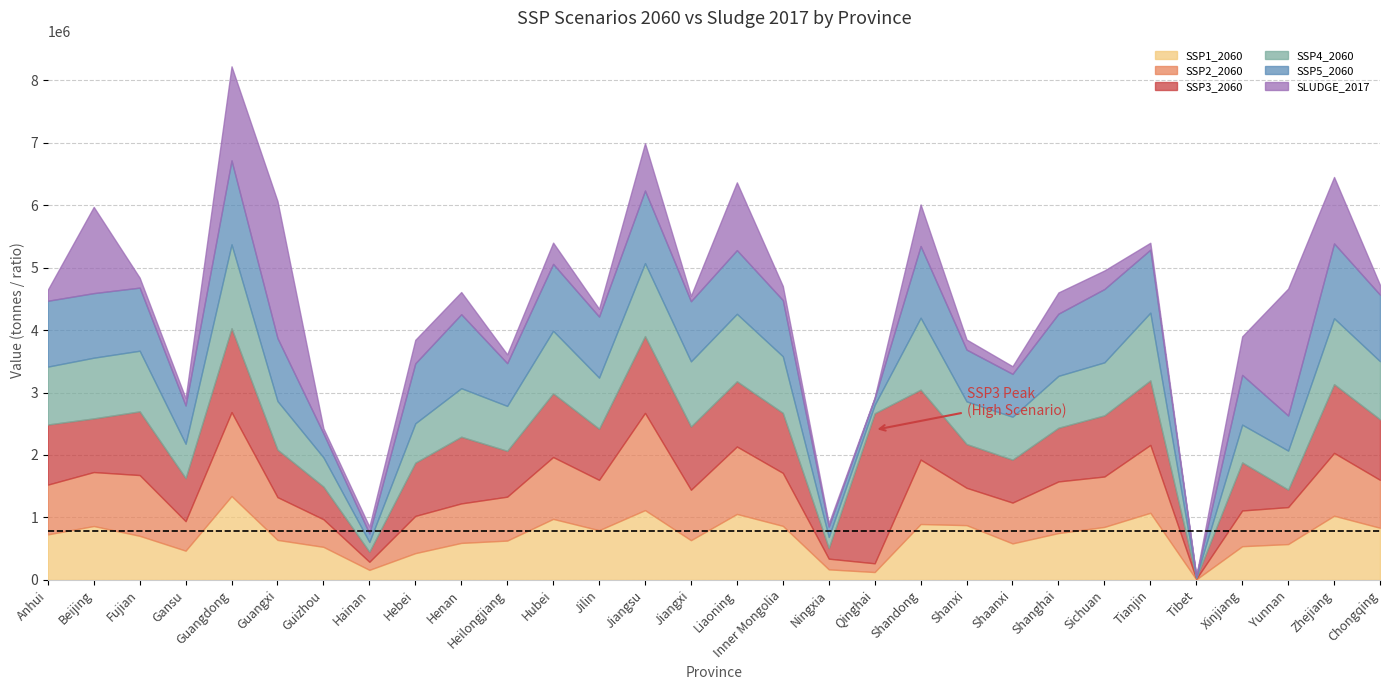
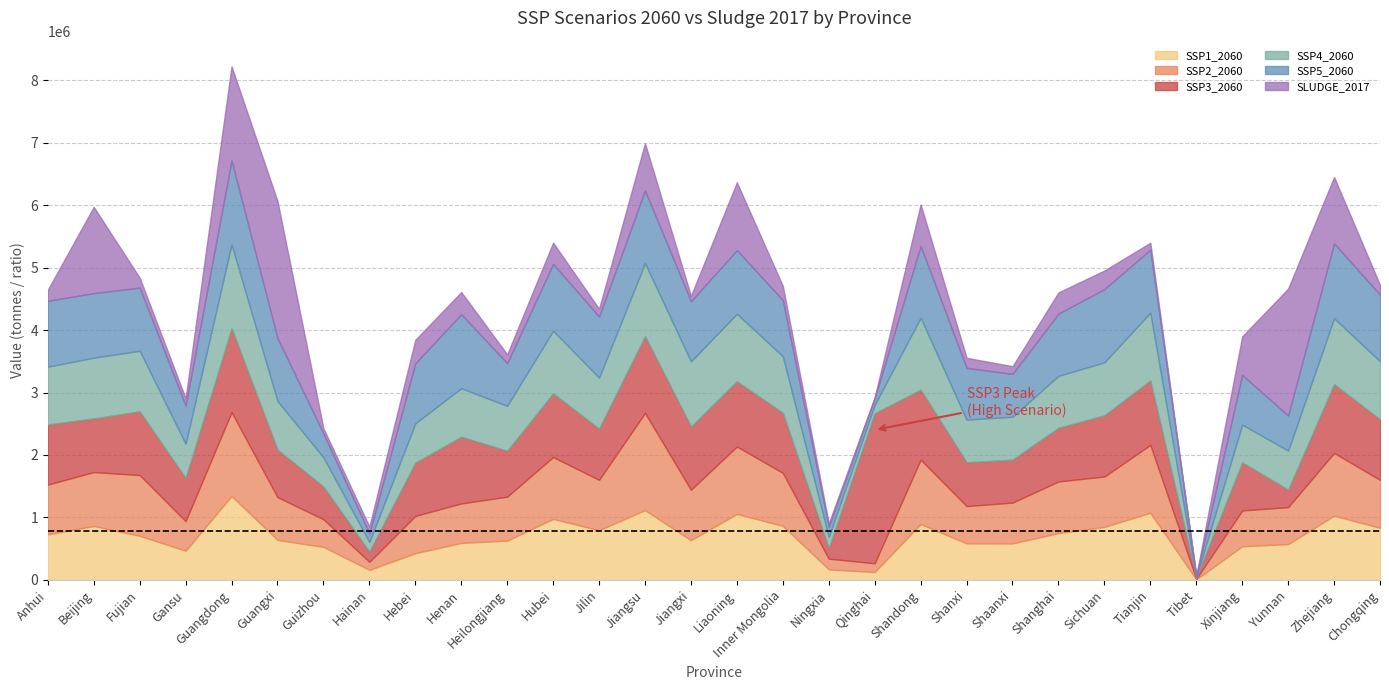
SSP1_2060, Shanxi: 900000 -> 600000
